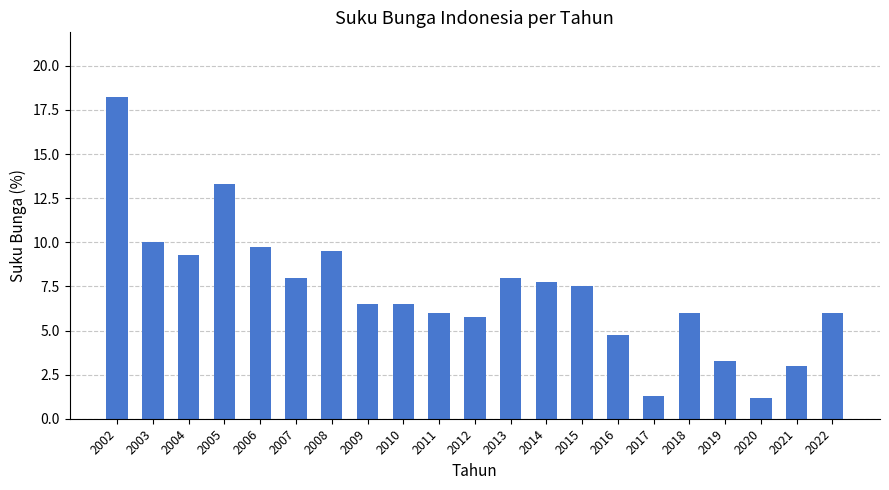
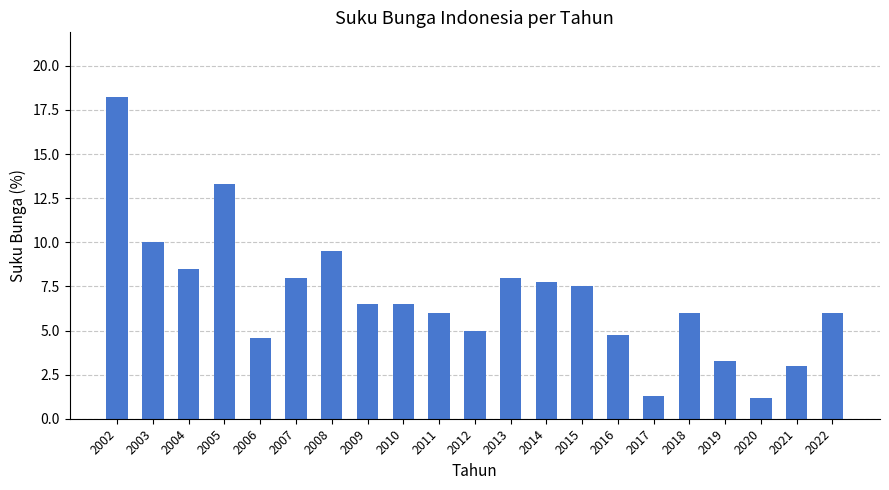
2004: 9.3 -> 8.5
2006: 9.8 -> 4.6
2012: 5.8 -> 5.0
